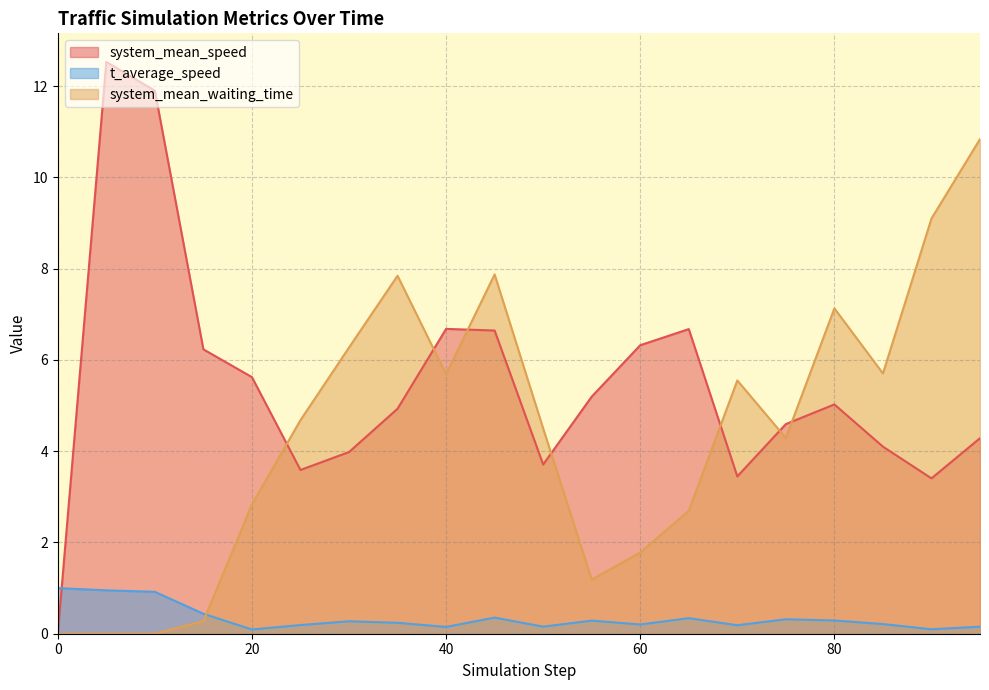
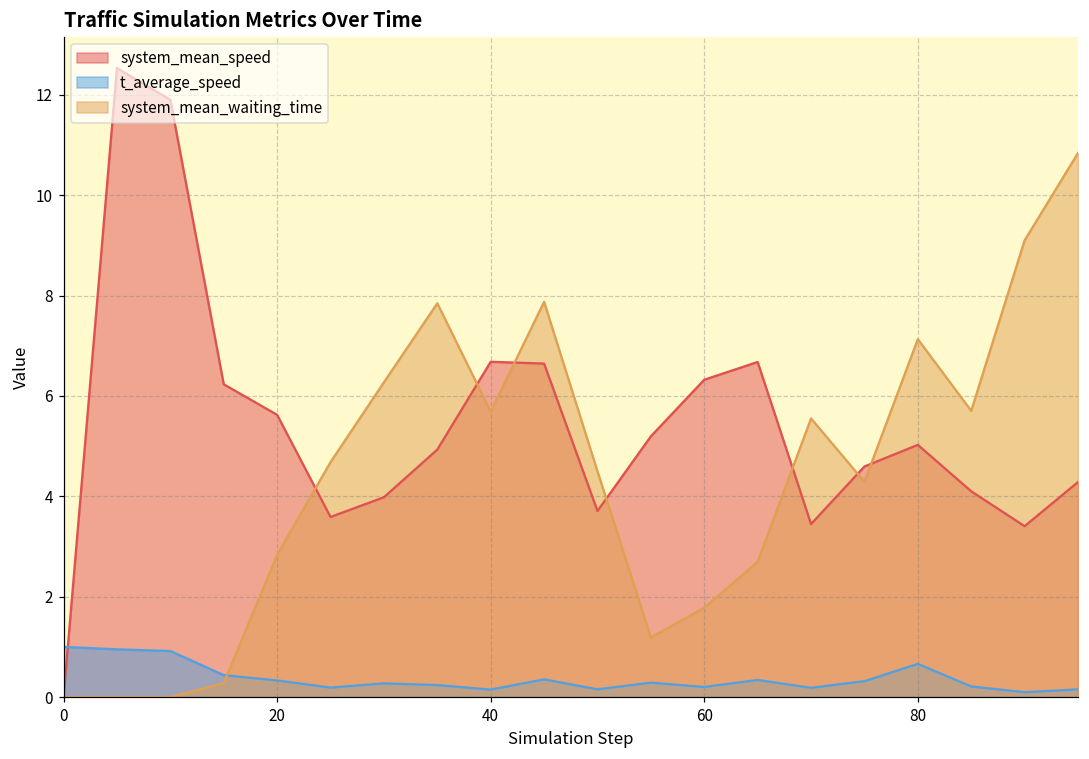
t_average_speed, 20: 0.1 -> 0.3
t_average_speed, 80: 0.3 -> 0.7
